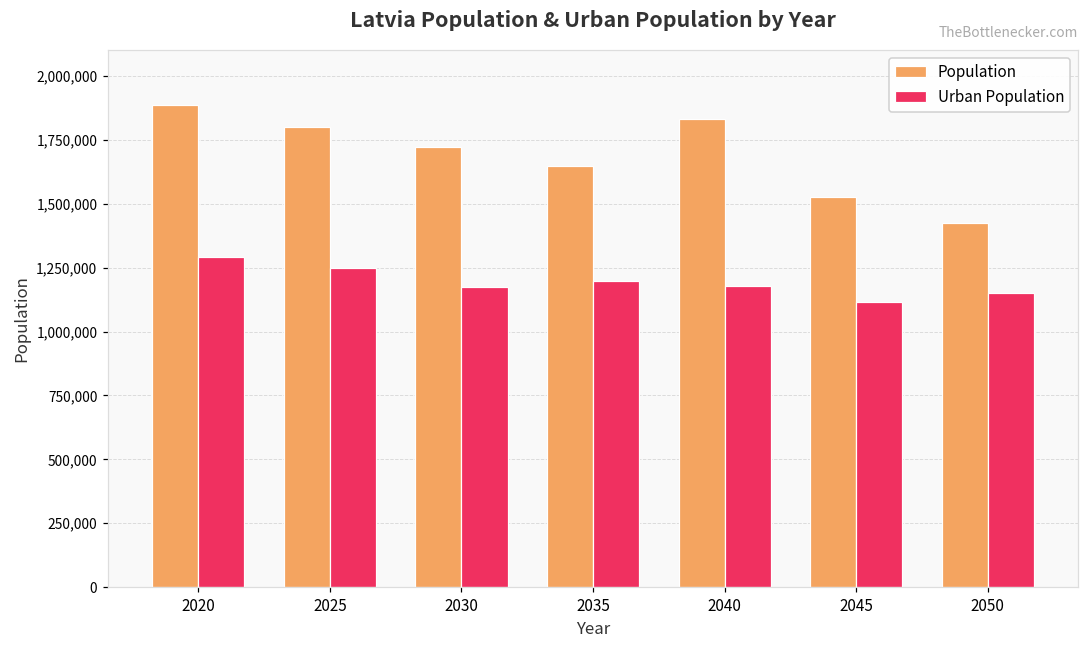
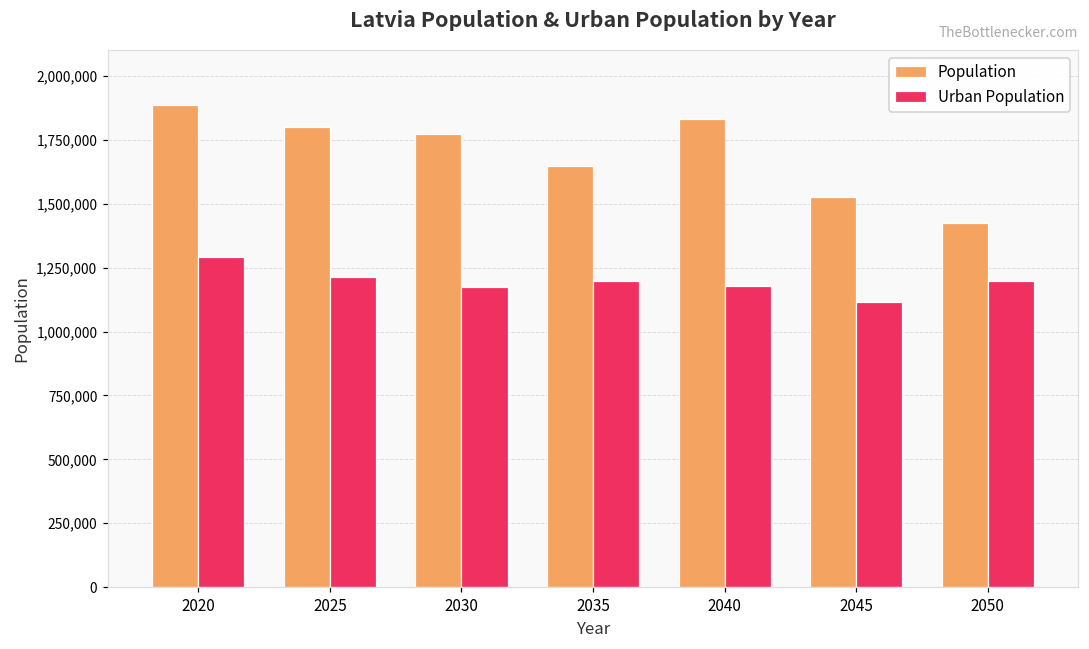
Urban Population, 2025: 1,250,000 -> 1,210,000
Population, 2030: 1,720,000 -> 1,770,000
Urban Population, 2050: 1,150,000 -> 1,200,000
